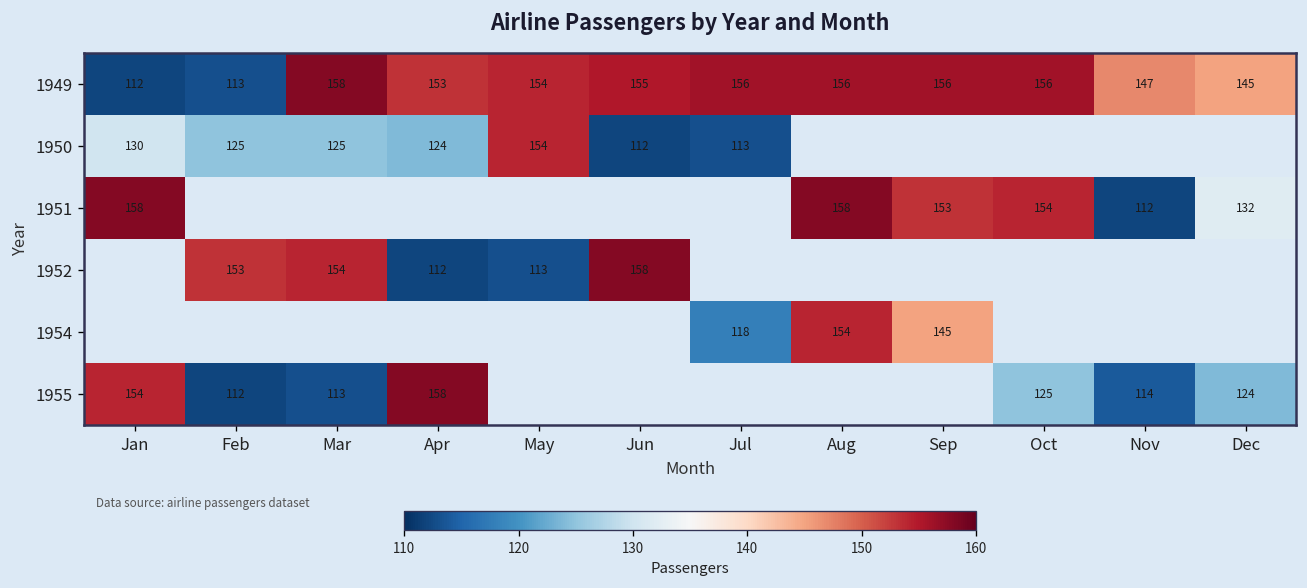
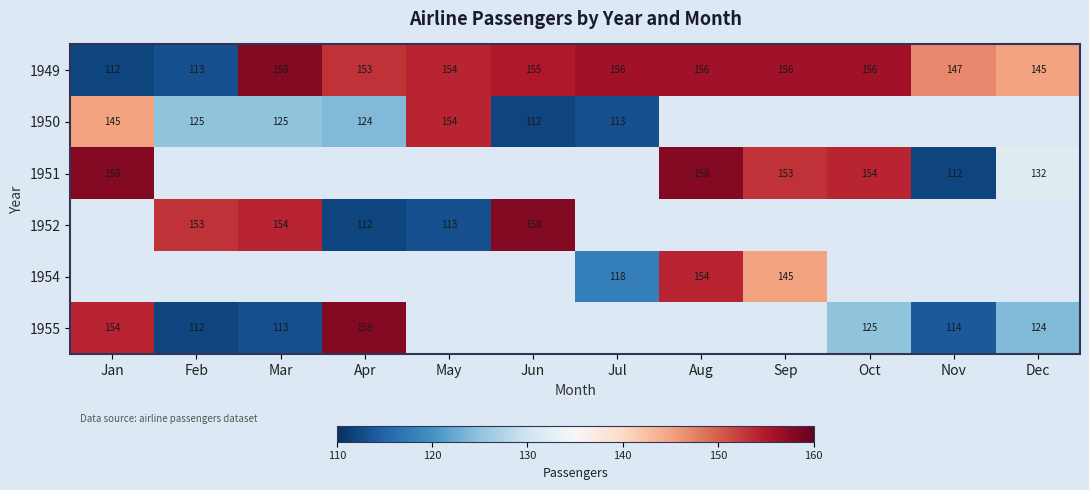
1950, Jan: 130 -> 145
